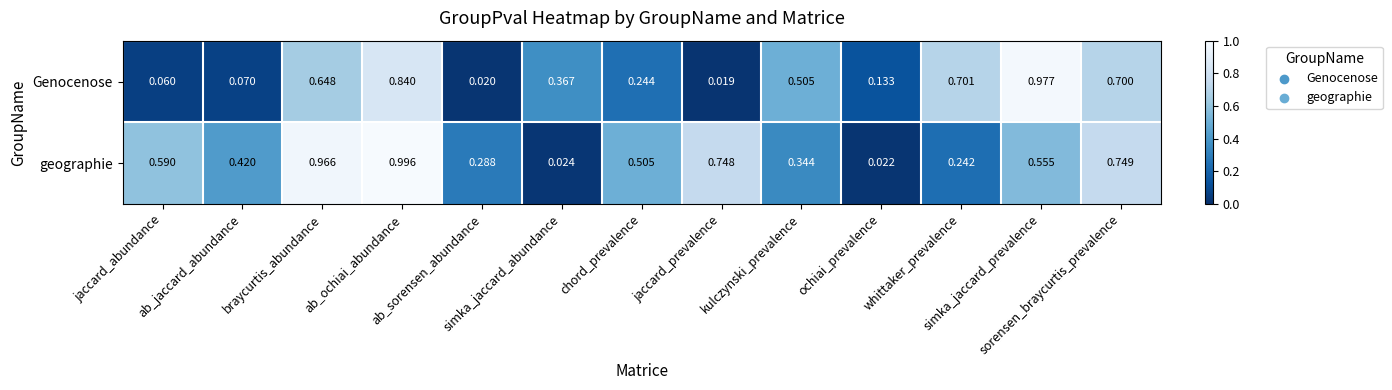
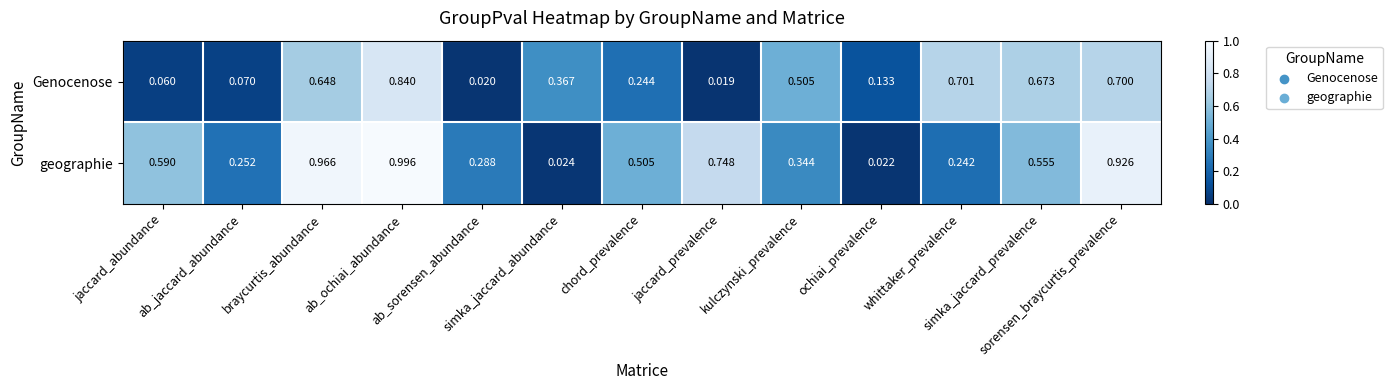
Genocenose, simka_jaccard_prevalence: 0.977 -> 0.673
geographie, ab_jaccard_abundance: 0.420 -> 0.252
geographie, sorensen_braycurtis_prevalence: 0.749 -> 0.926
